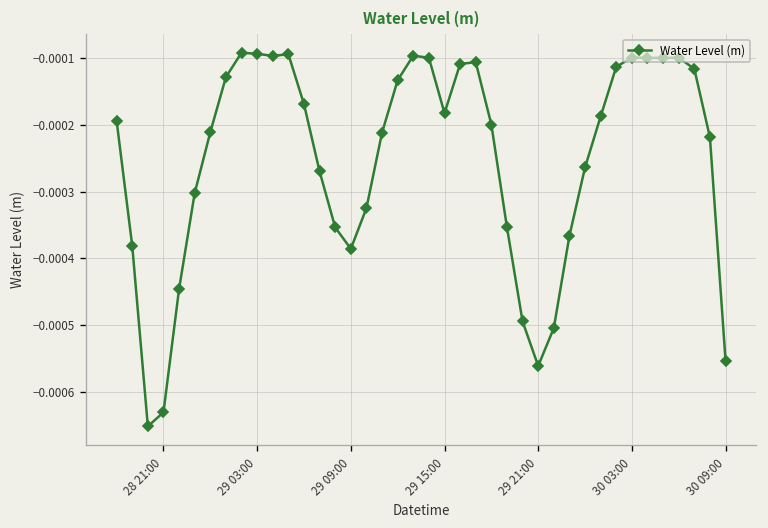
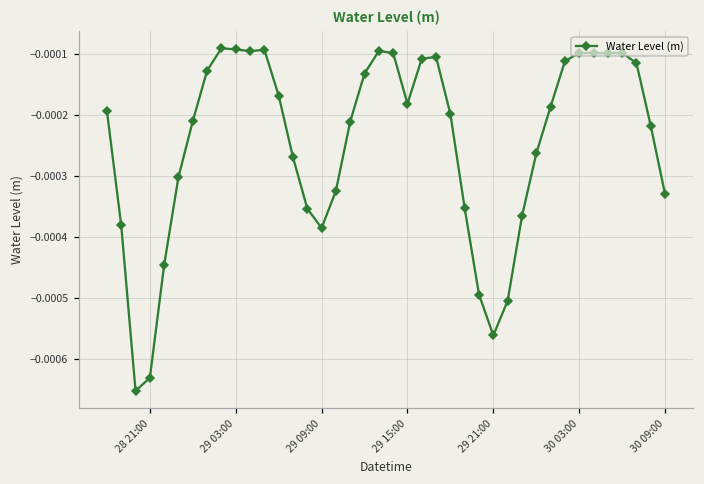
30 09:00: -0.00055 -> -0.00033
